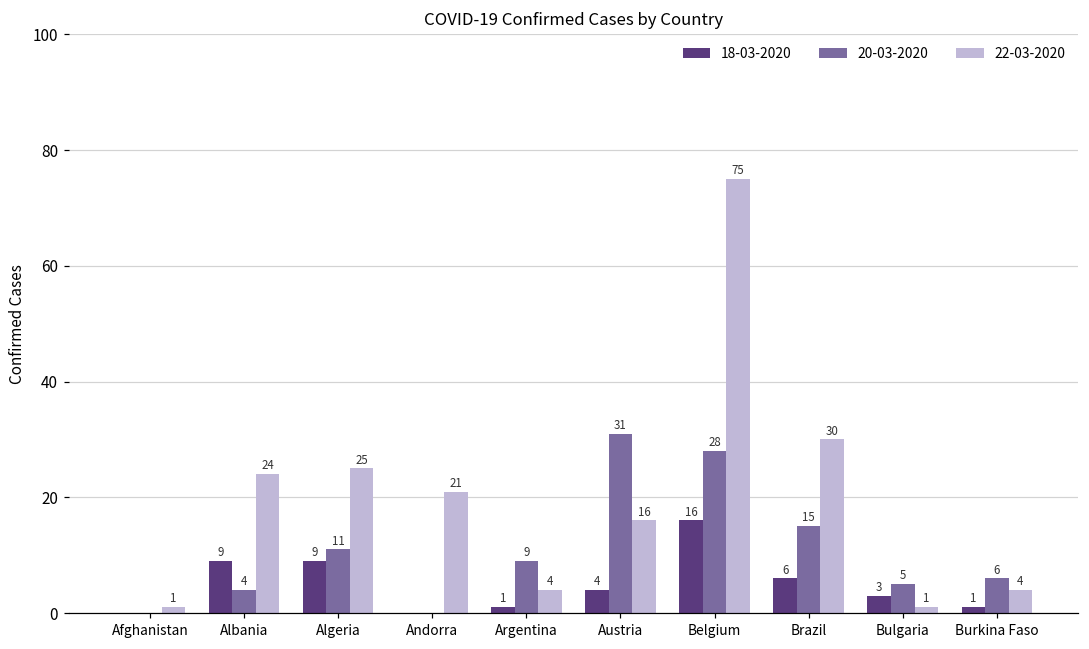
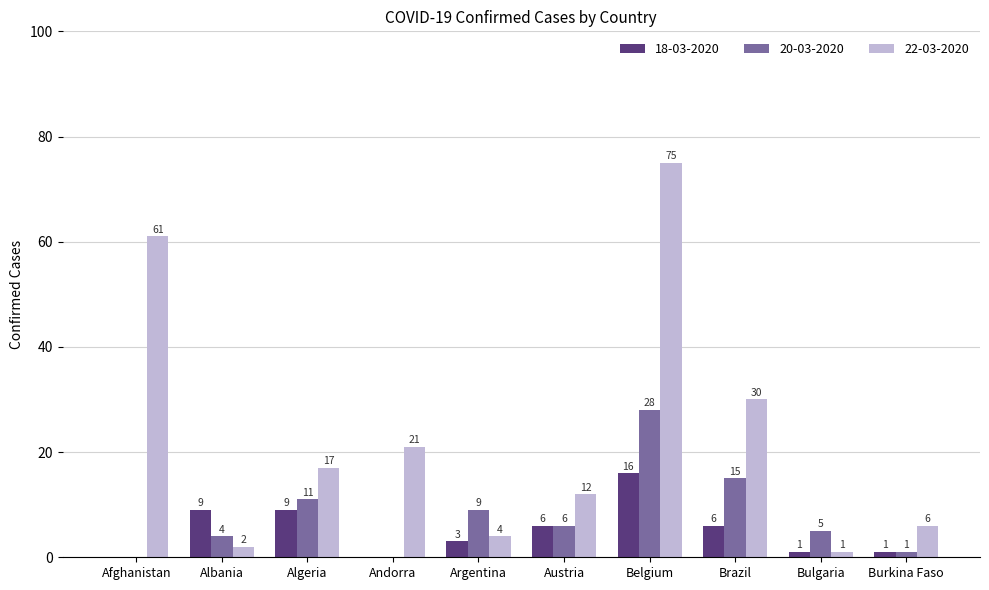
22-03-2020, Afghanistan: 1 -> 61
22-03-2020, Albania: 24 -> 2
22-03-2020, Algeria: 25 -> 17
18-03-2020, Argentina: 1 -> 3
18-03-2020, Austria: 4 -> 6
20-03-2020, Austria: 31 -> 6
22-03-2020, Austria: 16 -> 12
18-03-2020, Bulgaria: 3 -> 1
20-03-2020, Burkina Faso: 6 -> 1
22-03-2020, Burkina Faso: 4 -> 6
